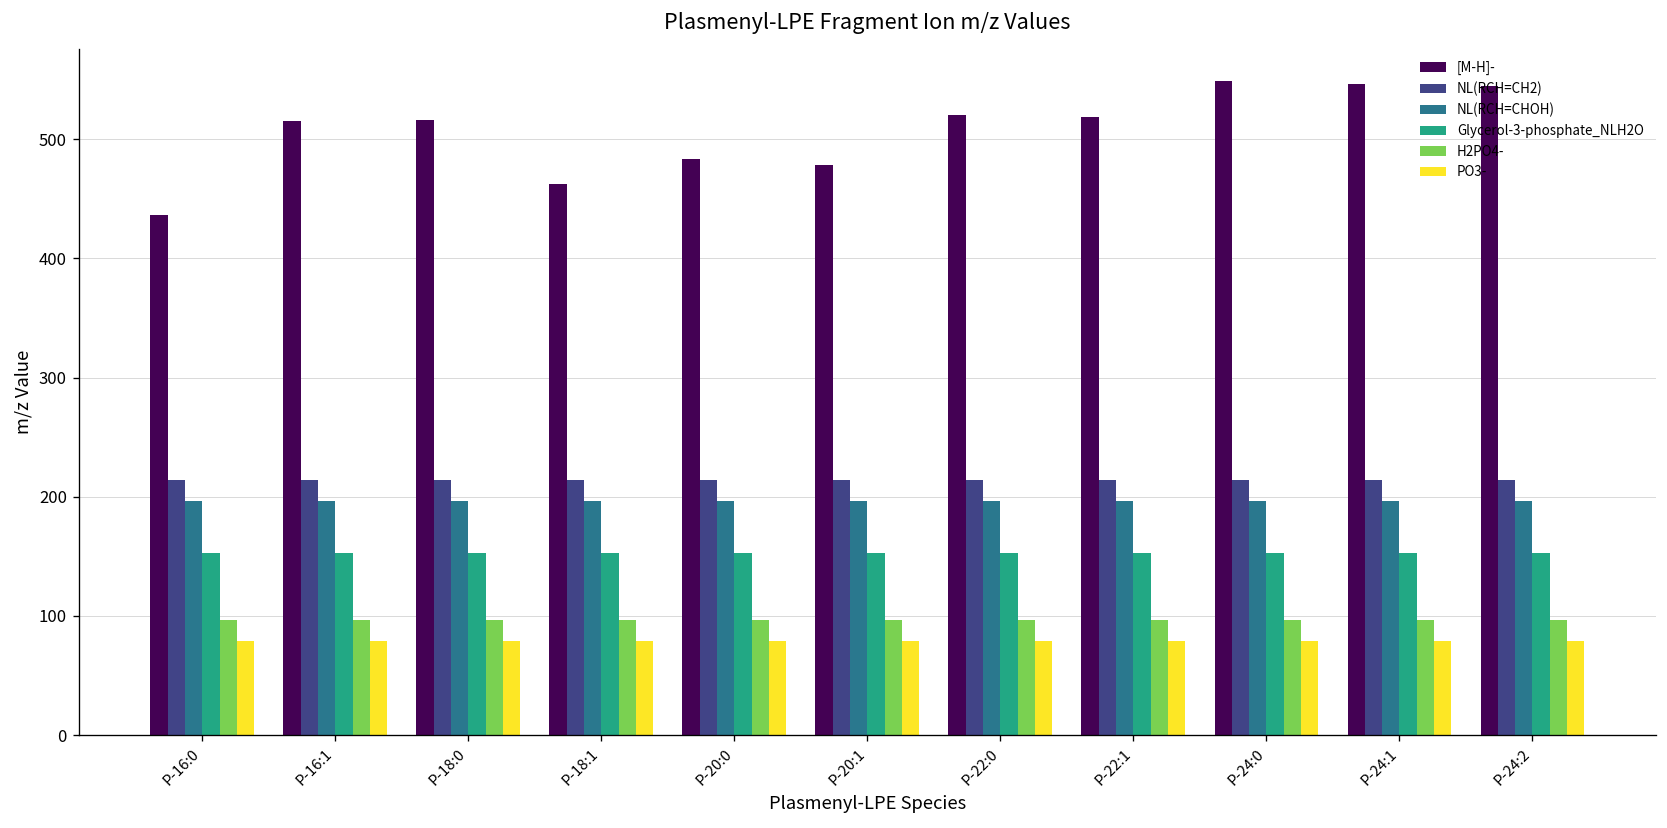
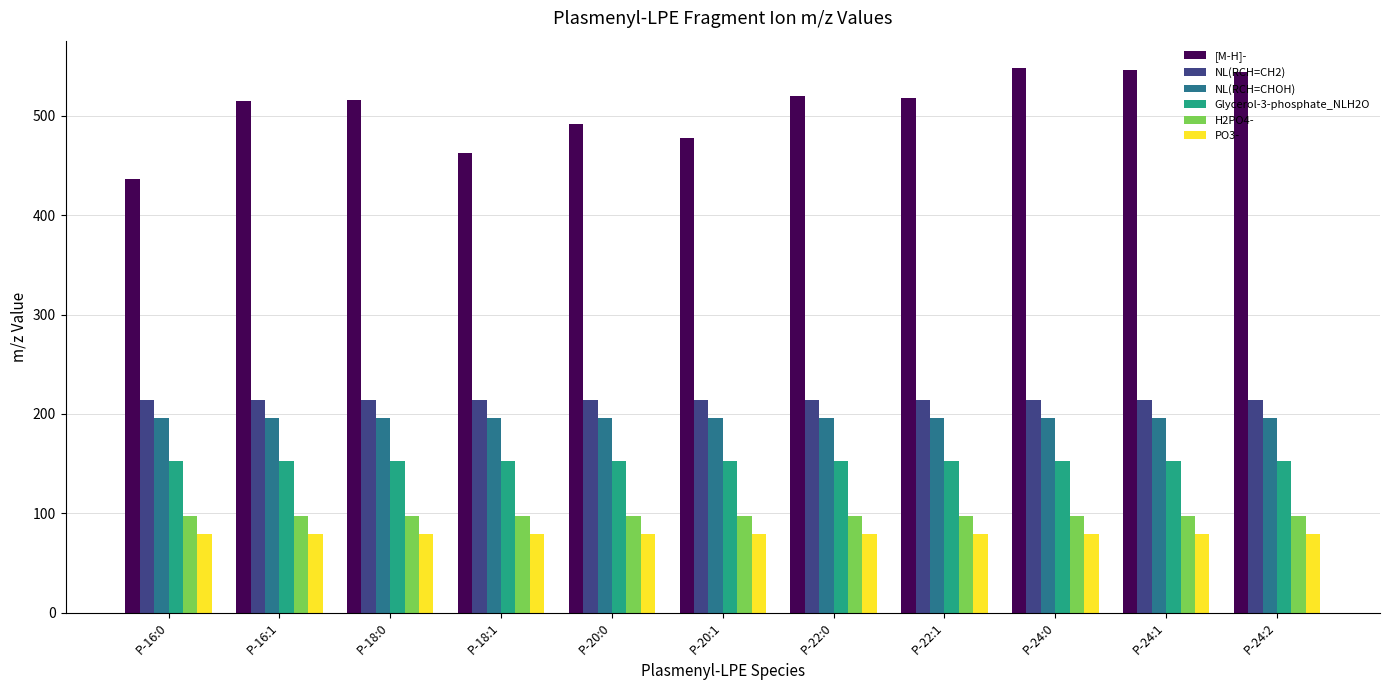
[M-H]-, P-20:0: 480 -> 490
